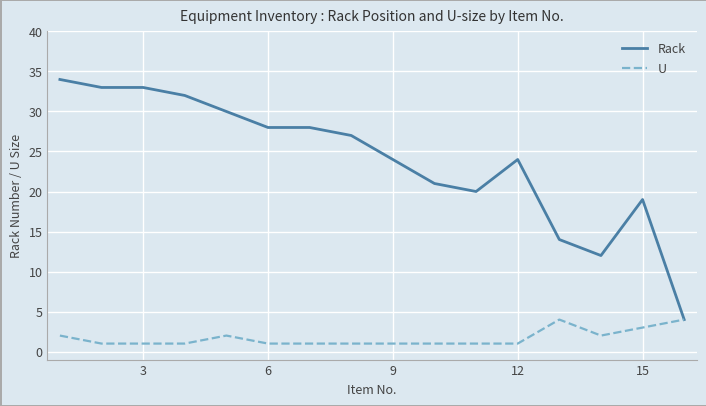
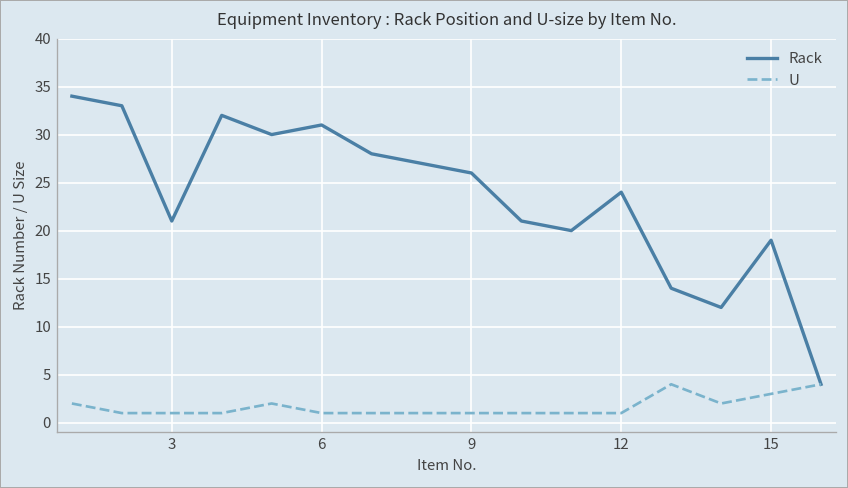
Rack, 3: 33 -> 21
Rack, 6: 28 -> 31
Rack, 9: 24 -> 26
